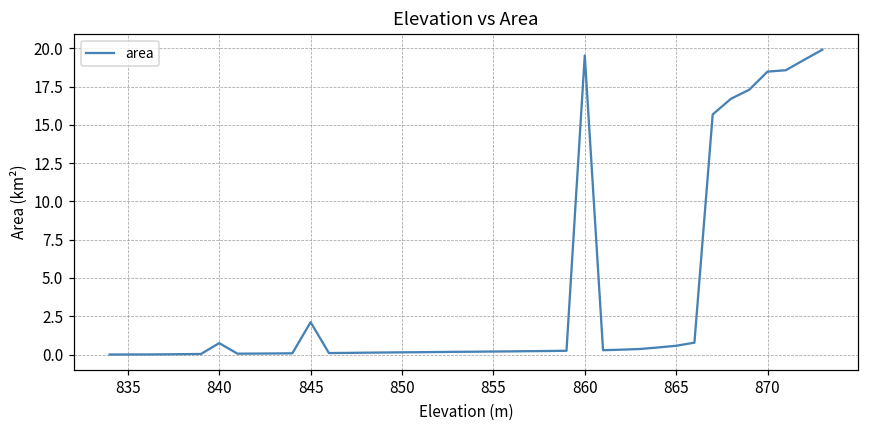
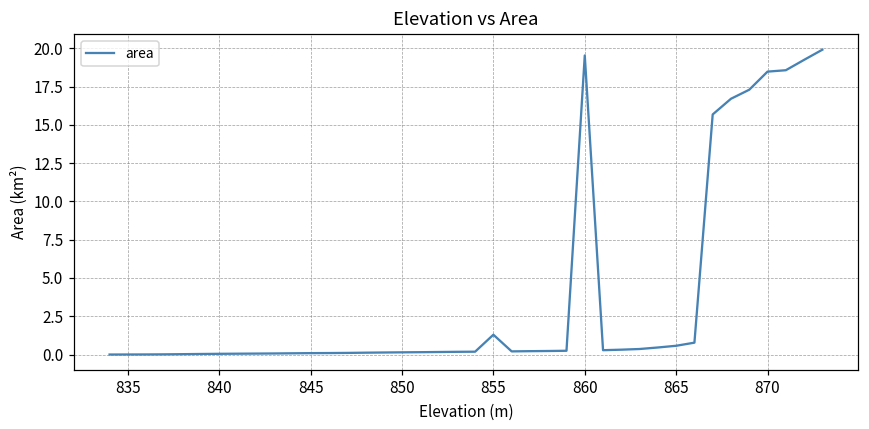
840: 0.7 -> 0.0
845: 2.1 -> 0.1
855: 0.2 -> 1.3
